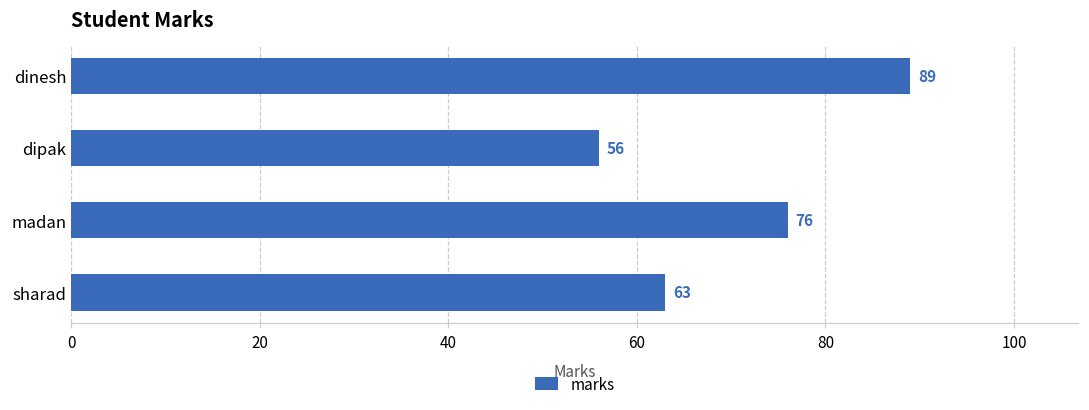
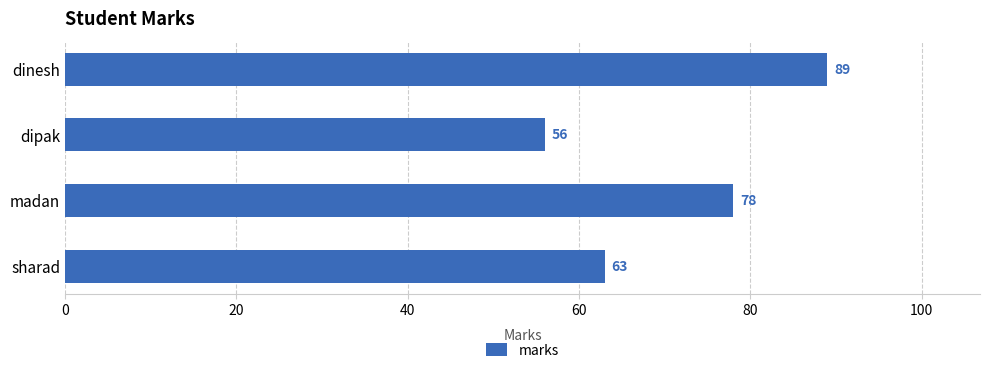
madan: 76 -> 78
